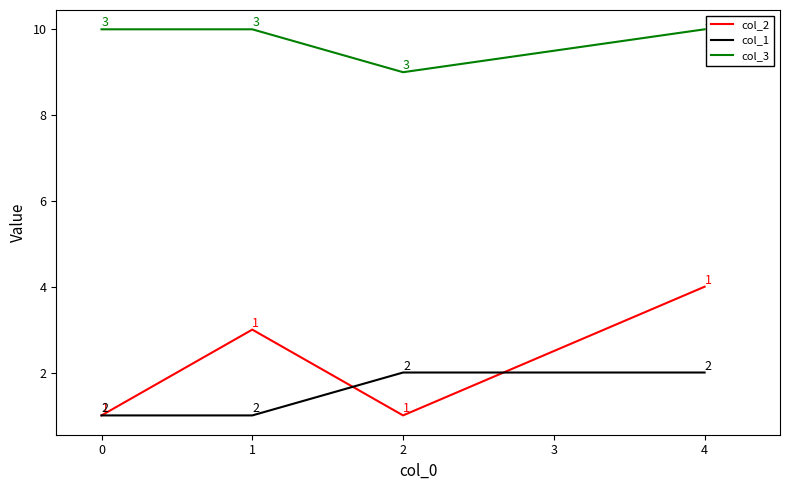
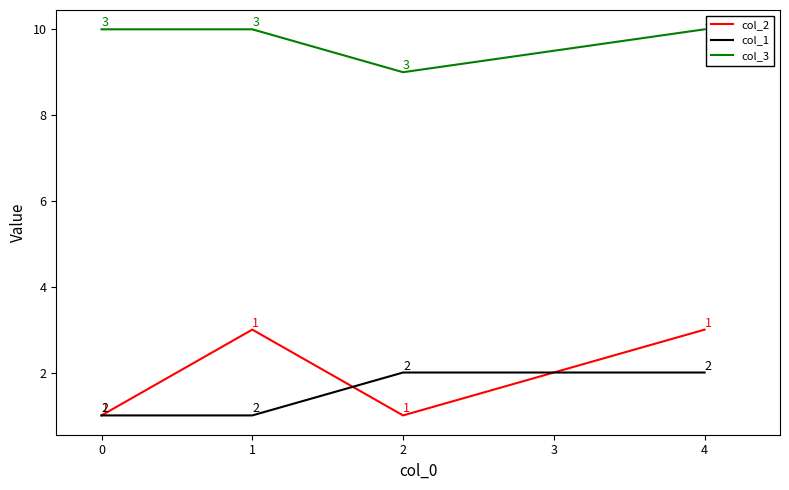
col_2, 4: 4 -> 3
